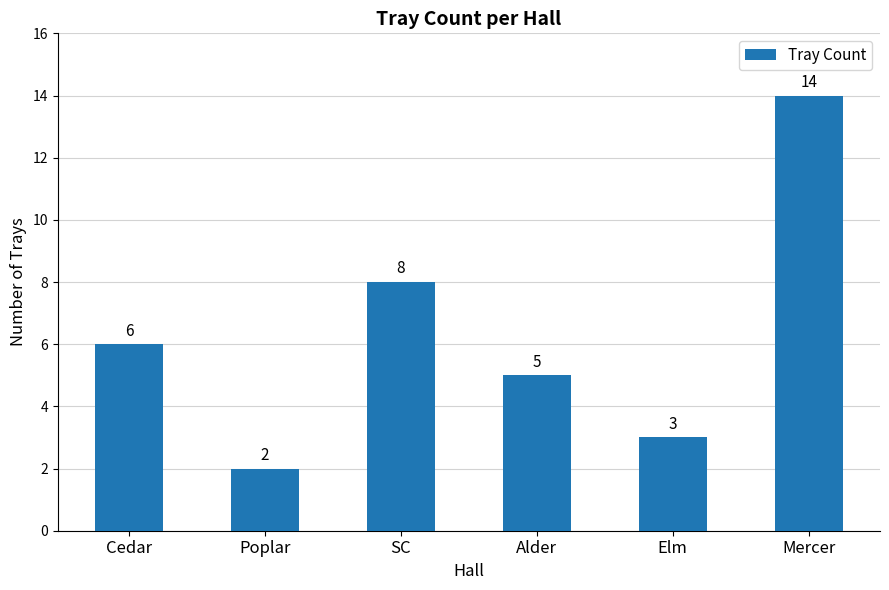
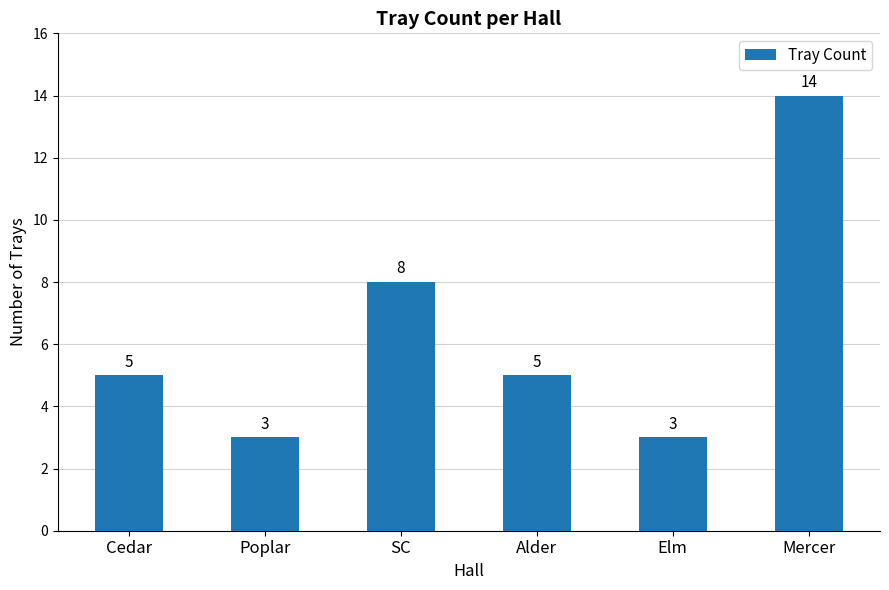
Cedar: 6 -> 5
Poplar: 2 -> 3
